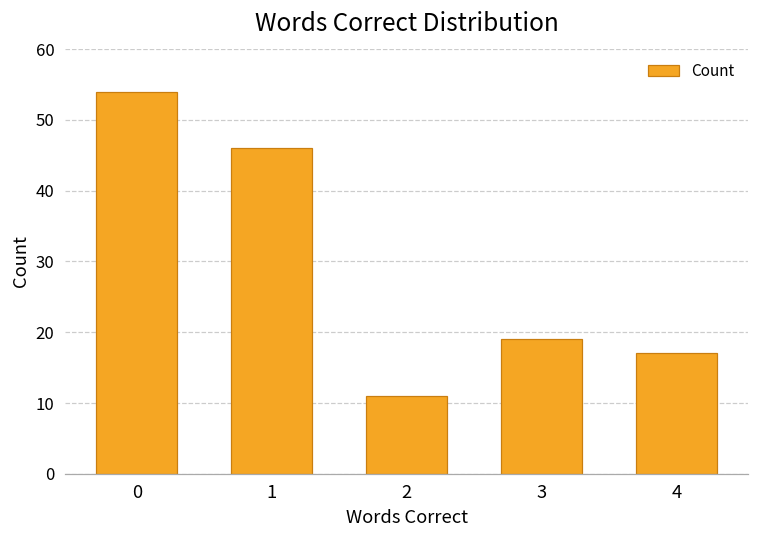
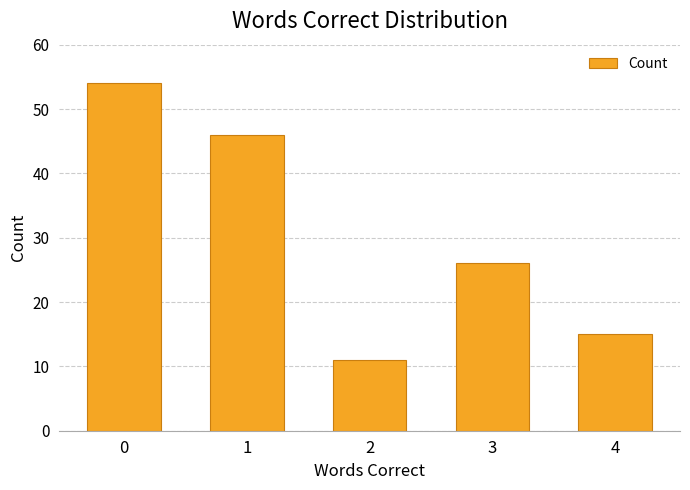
3: 19 -> 26
4: 17 -> 15
